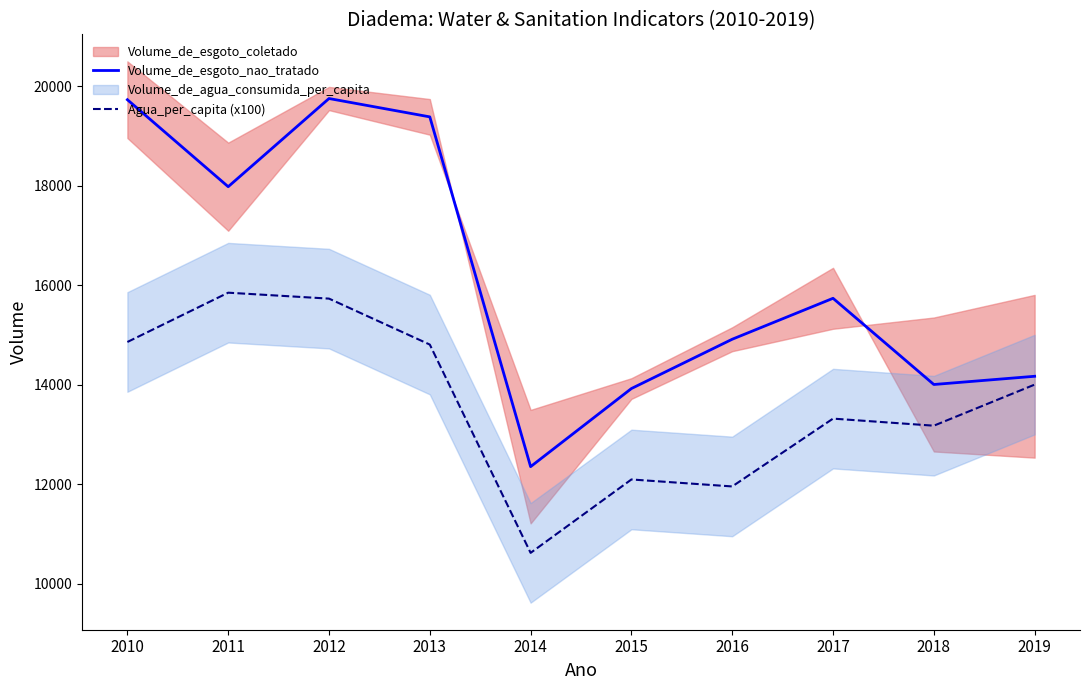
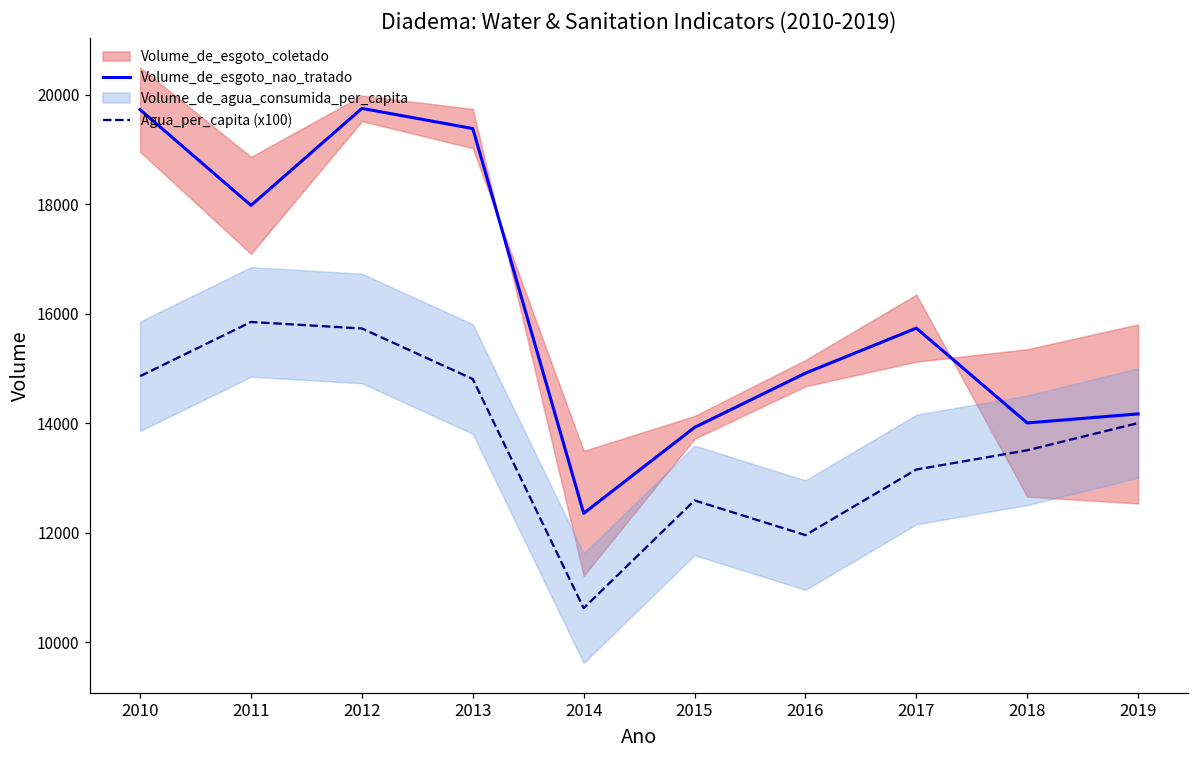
Agua_per_capita (x100), 2015: 12100 -> 12600
Agua_per_capita (x100), 2017: 13300 -> 13200
Agua_per_capita (x100), 2018: 13200 -> 13500
